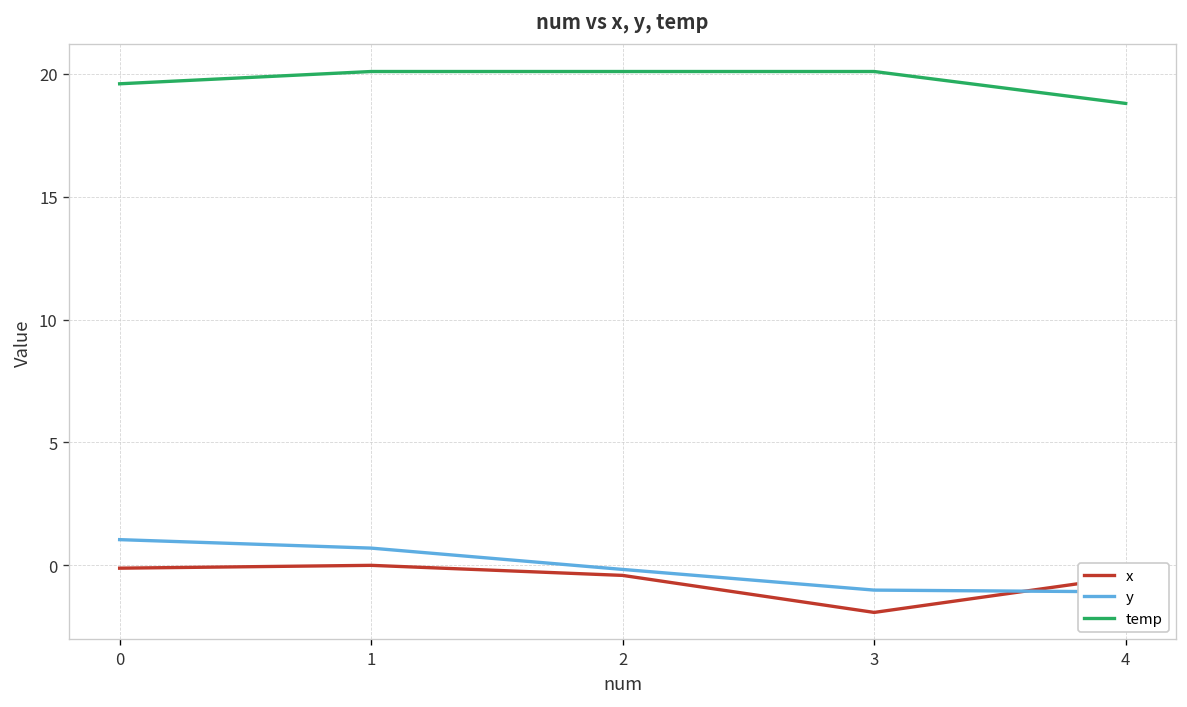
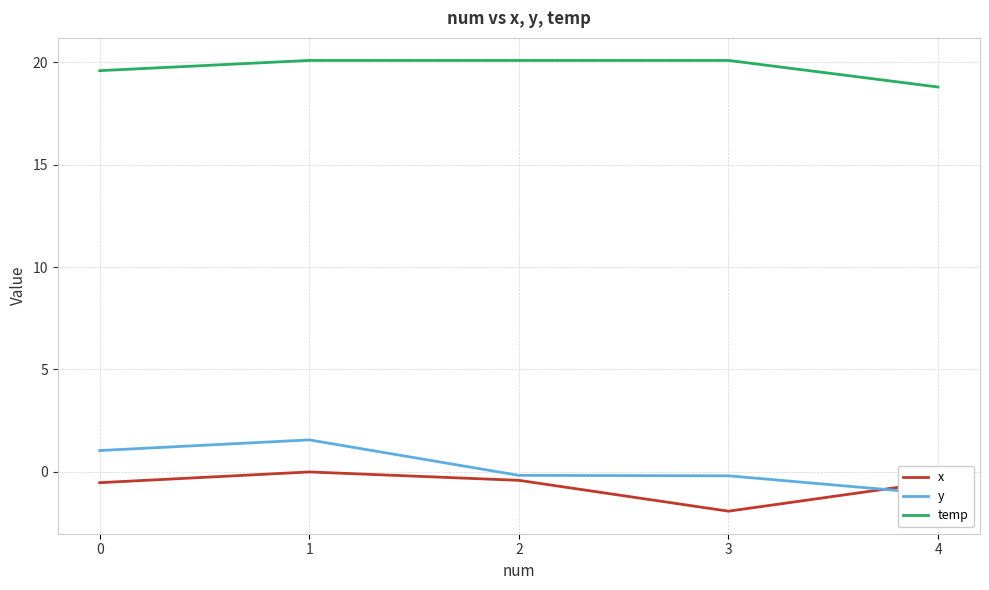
x, 0: -0.1 -> -0.5
y, 1: 0.7 -> 1.6
y, 3: -1.0 -> -0.2
